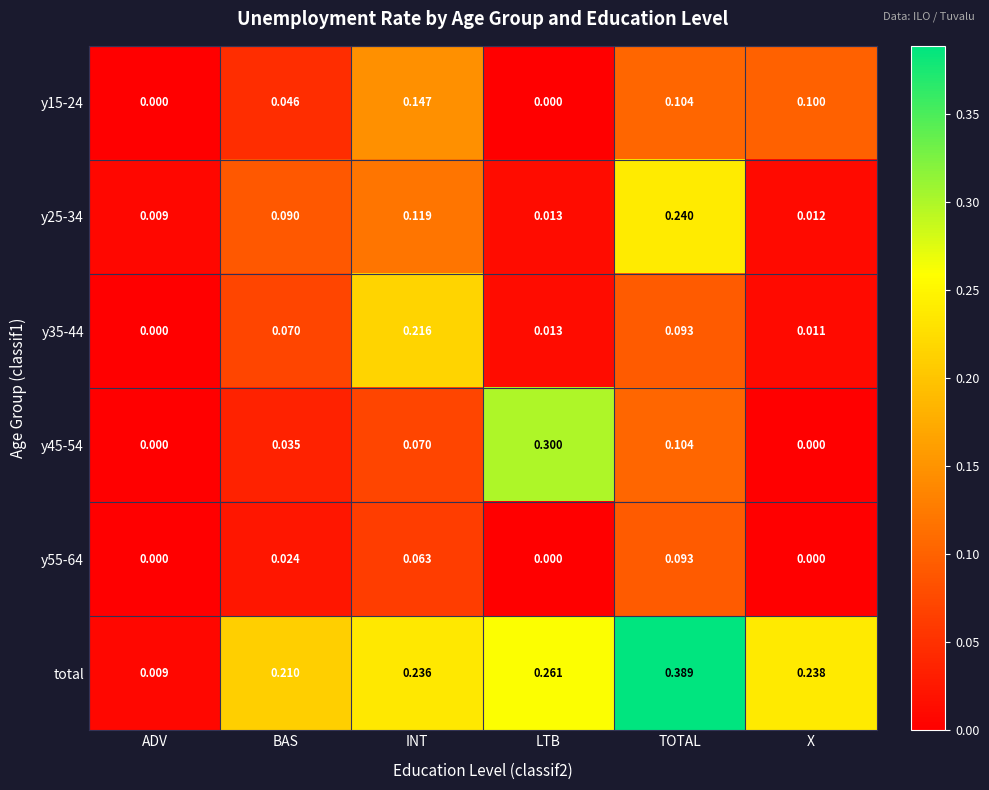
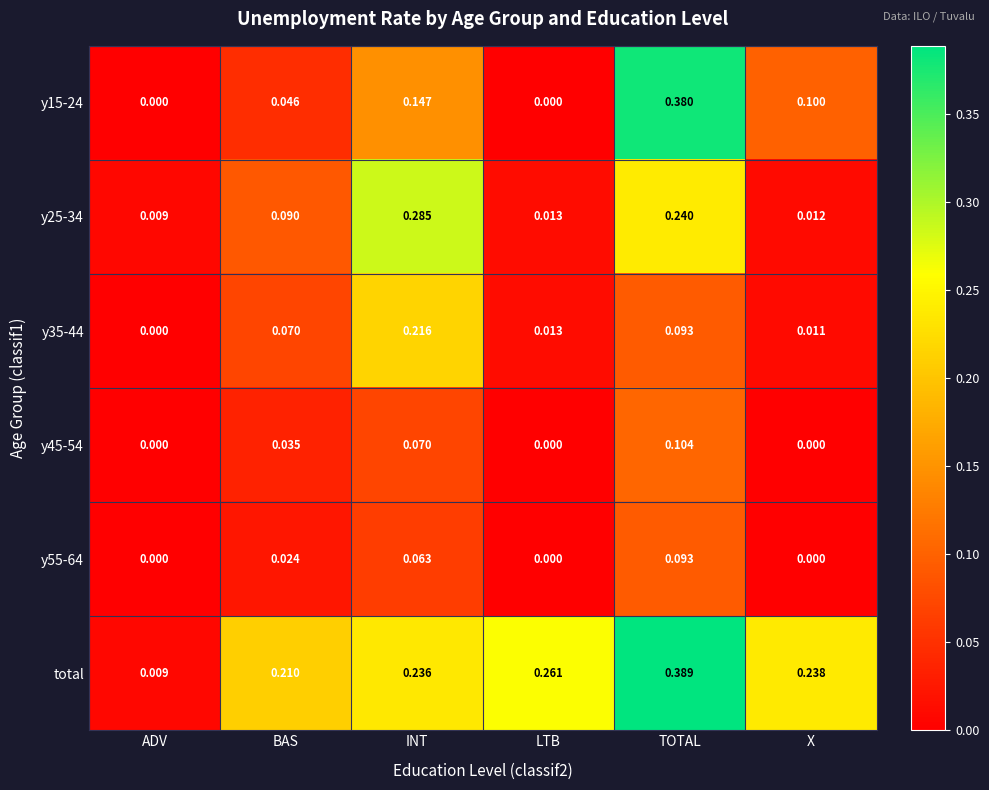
y15-24, TOTAL: 0.104 -> 0.380
y25-34, INT: 0.119 -> 0.285
y45-54, LTB: 0.300 -> 0.000
